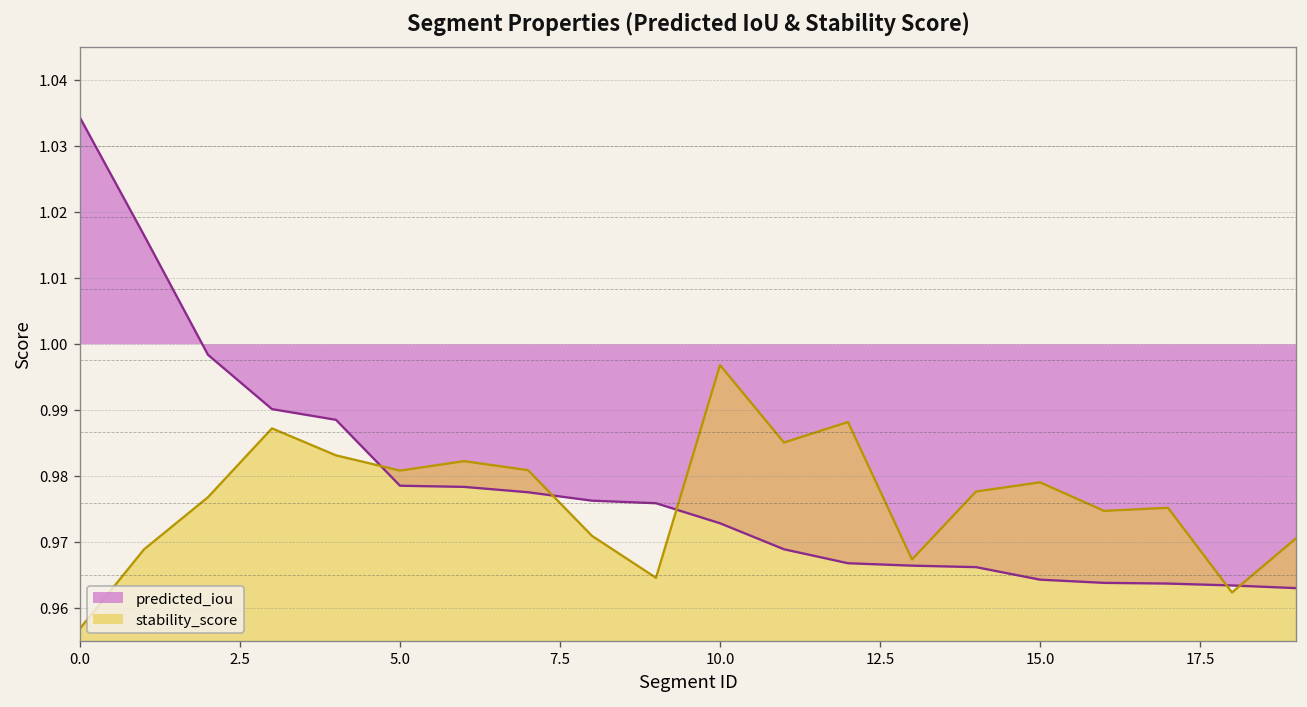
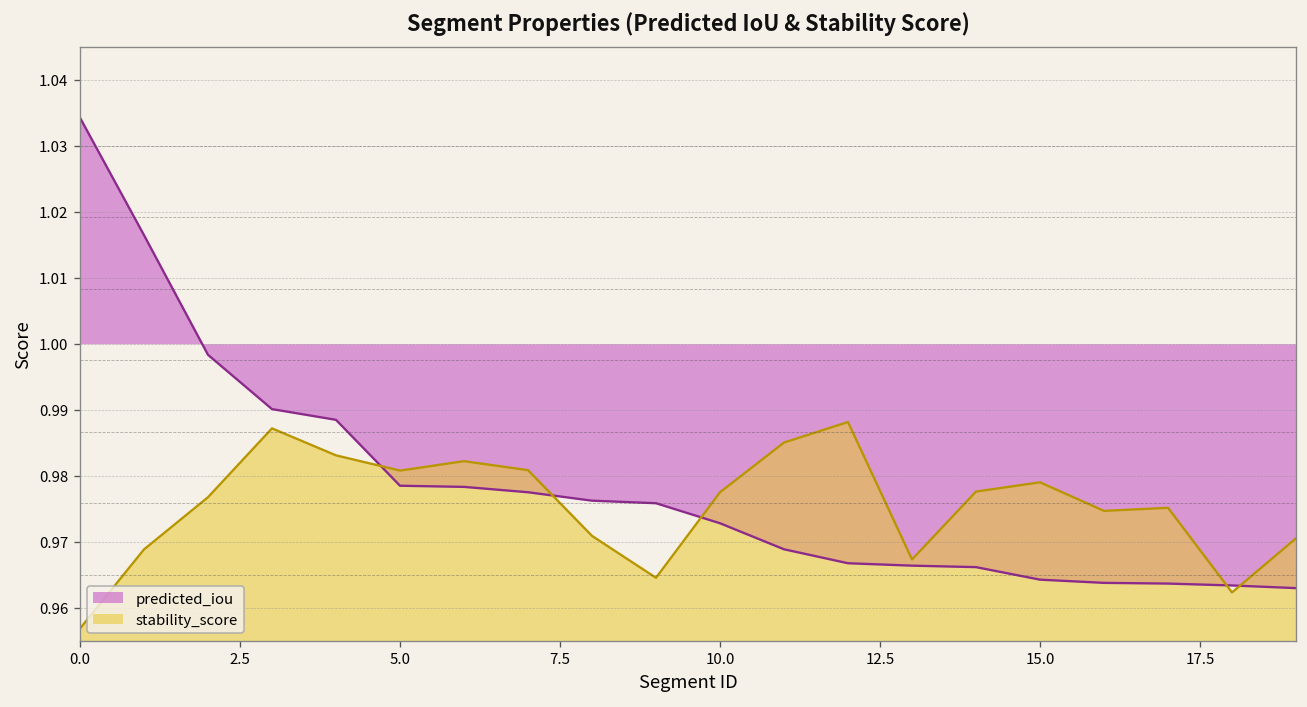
stability_score, 10.0: 0.997 -> 0.977
